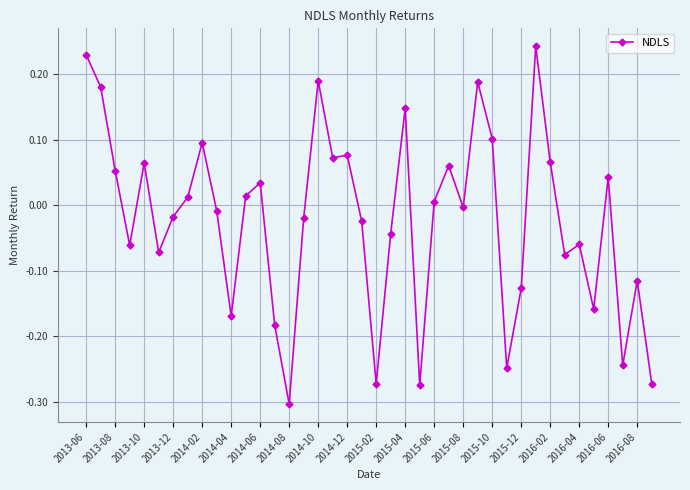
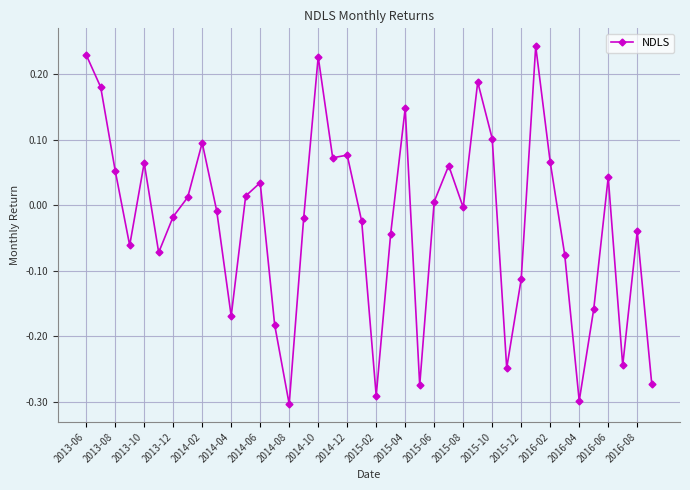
2014-10: 0.19 -> 0.23
2015-02: -0.27 -> -0.29
2015-12: -0.13 -> -0.11
2016-04: -0.06 -> -0.30
2016-08: -0.12 -> -0.04
